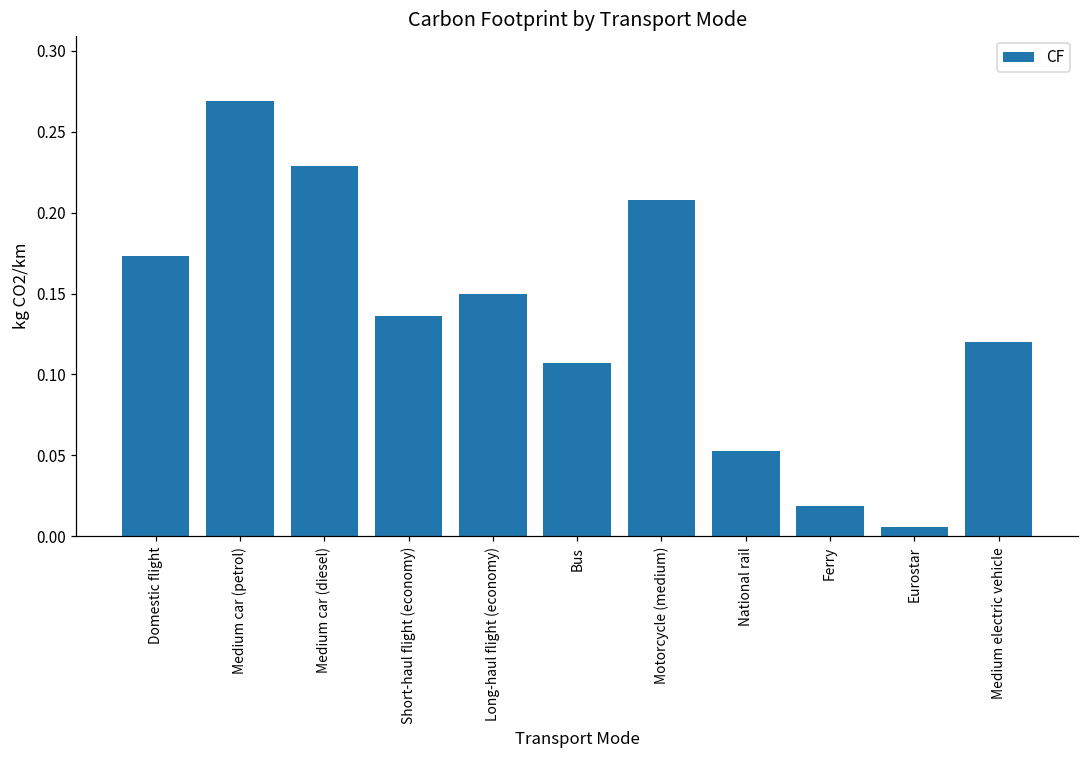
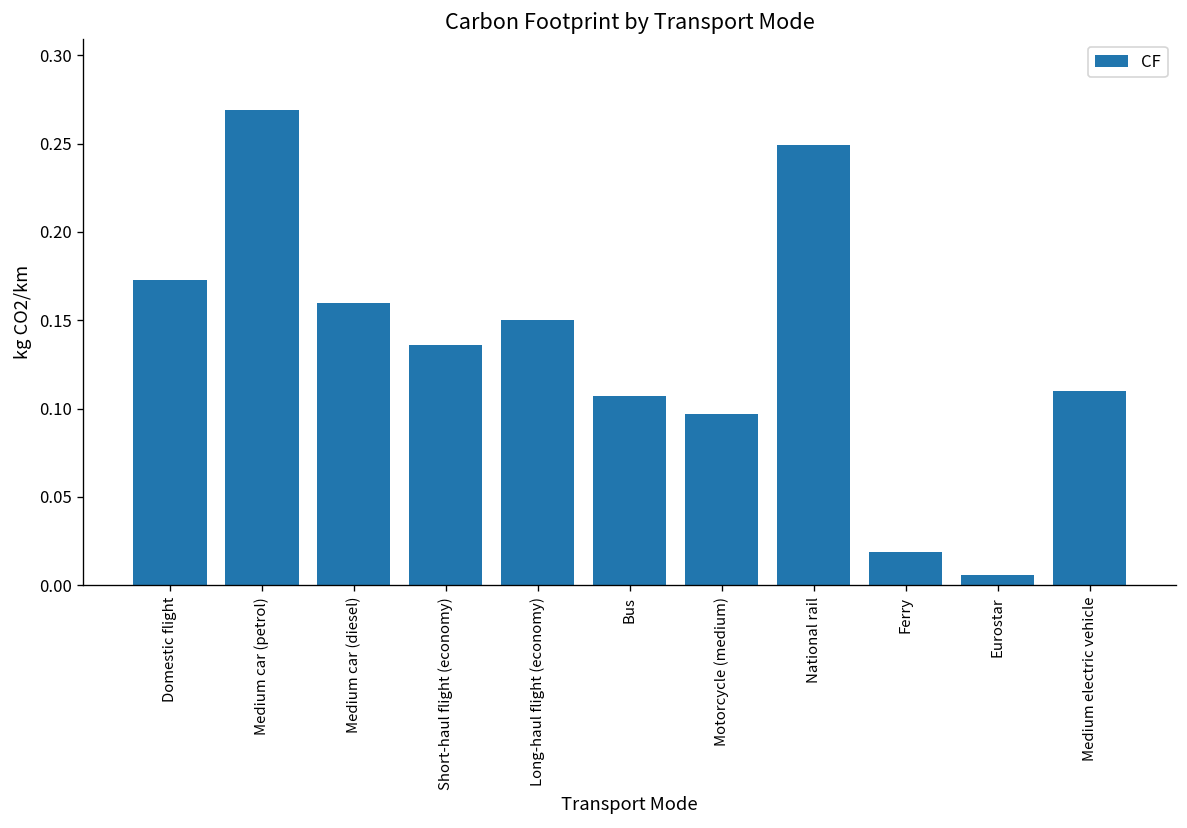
Medium car (diesel): 0.229 -> 0.160
Motorcycle (medium): 0.208 -> 0.097
National rail: 0.053 -> 0.249
Medium electric vehicle: 0.12 -> 0.11
